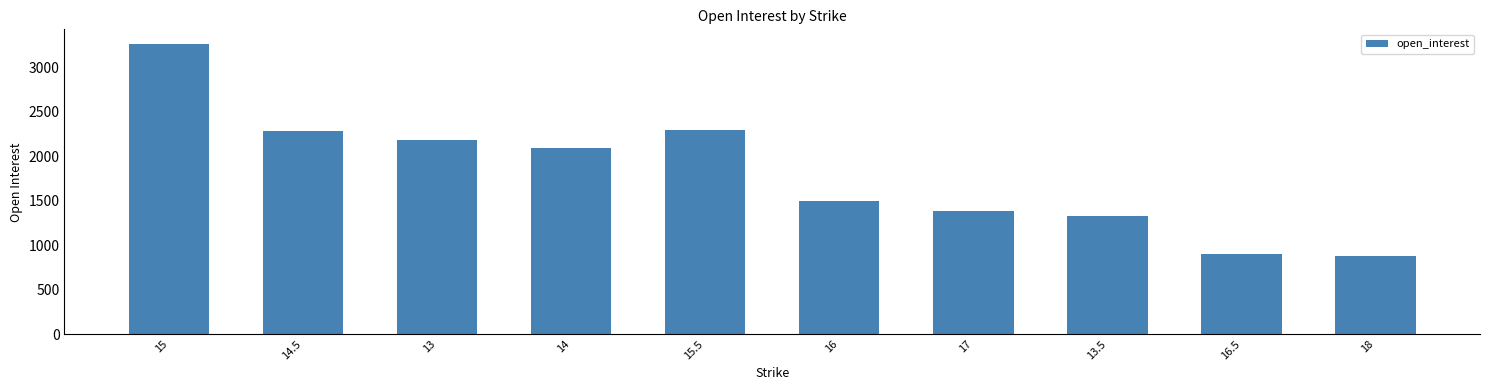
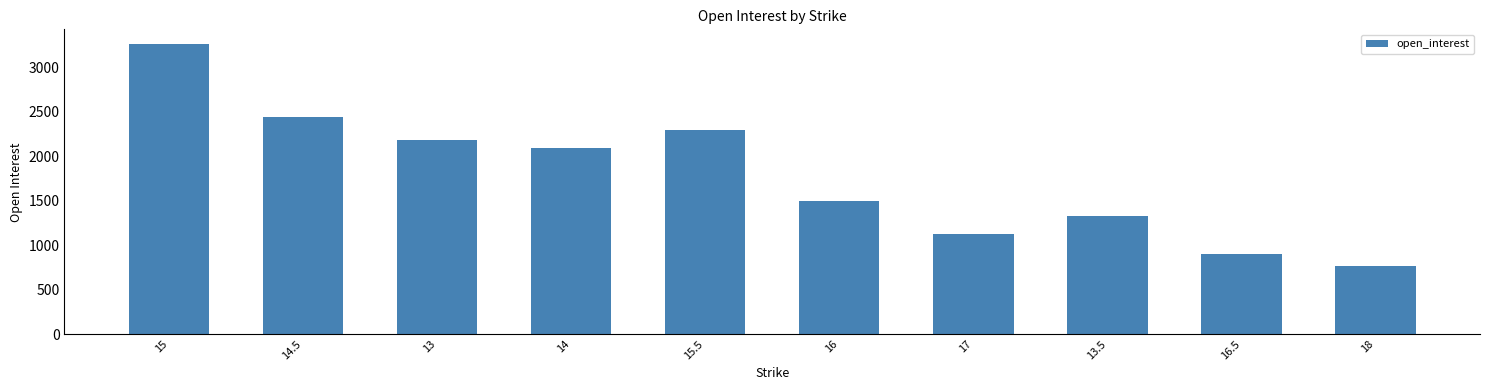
14.5: 2300 -> 2400
17: 1400 -> 1100
18: 900 -> 800
